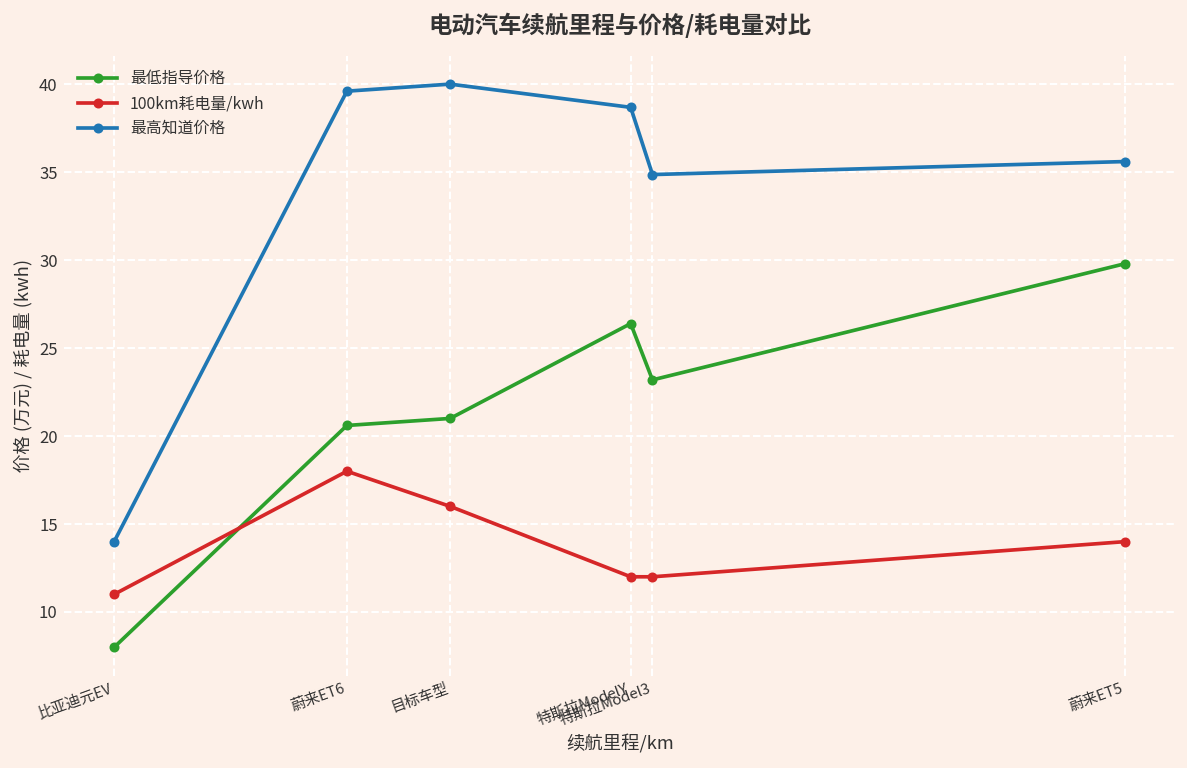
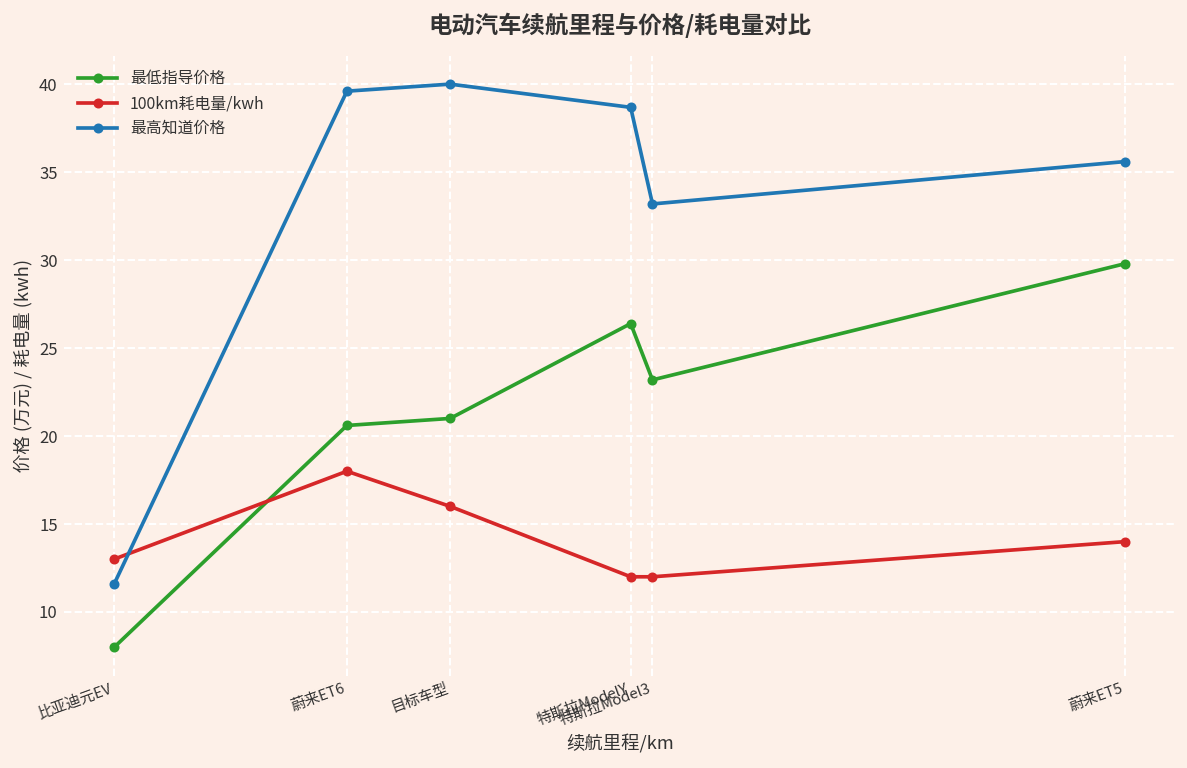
100km耗电量/kwh, 比亚迪元EV: 11 -> 13
最高知道价格, 比亚迪元EV: 14.0 -> 11.6
最高知道价格, 特斯拉Model3: 34.9 -> 33.2
